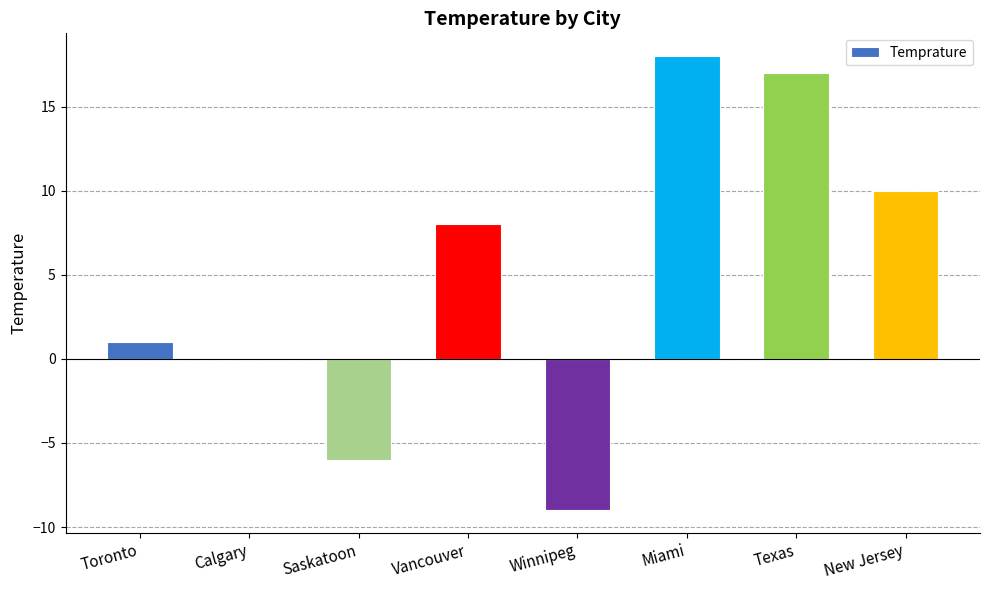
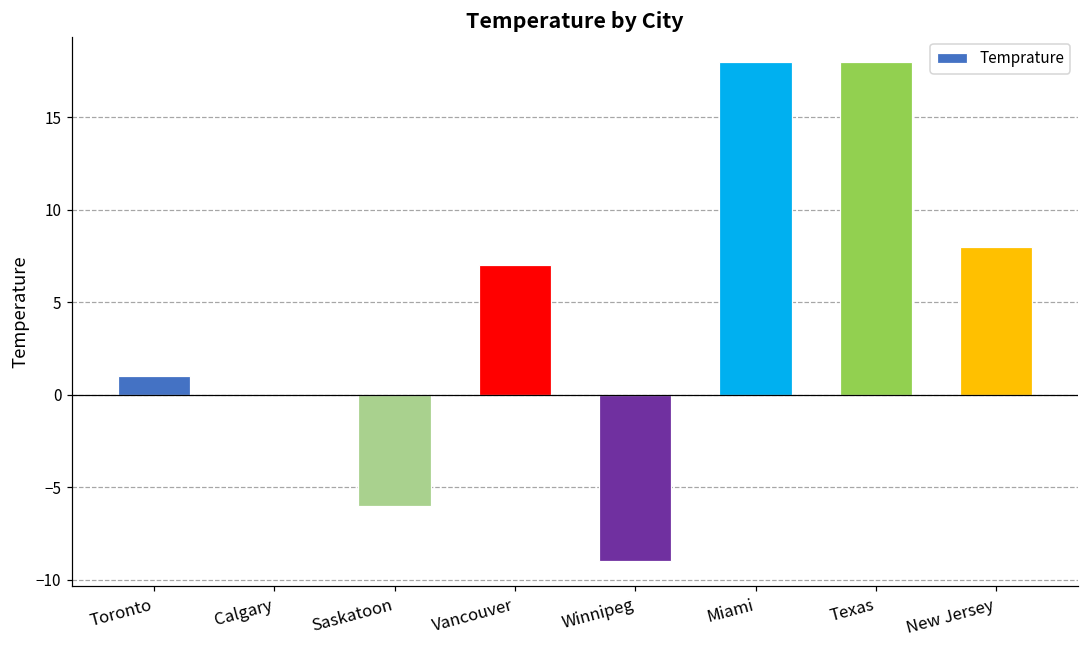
Vancouver: 8 -> 7
Texas: 17 -> 18
New Jersey: 10 -> 8
